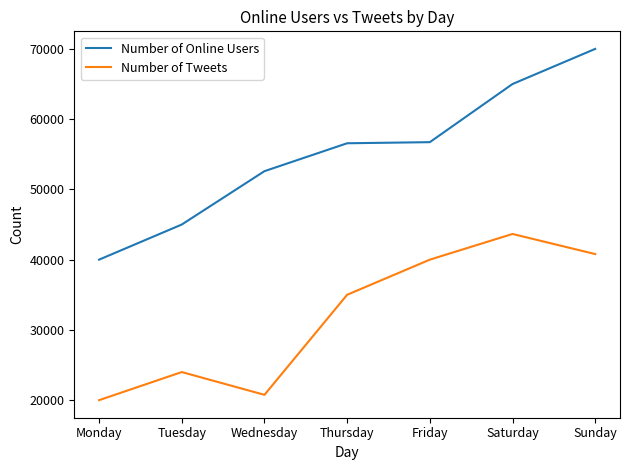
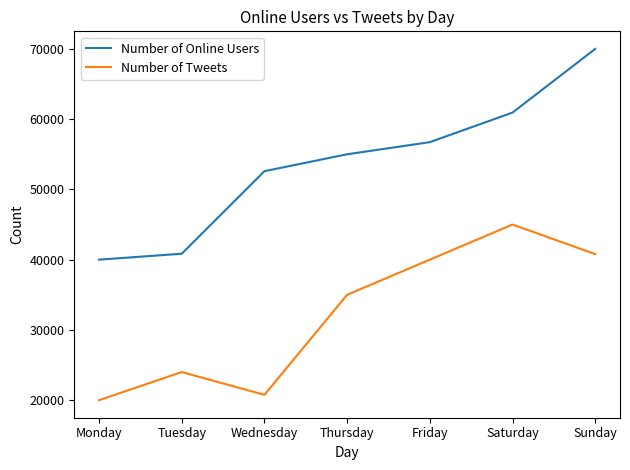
Number of Online Users, Tuesday: 45000 -> 41000
Number of Online Users, Thursday: 57000 -> 55000
Number of Online Users, Saturday: 65000 -> 61000
Number of Tweets, Saturday: 44000 -> 45000
